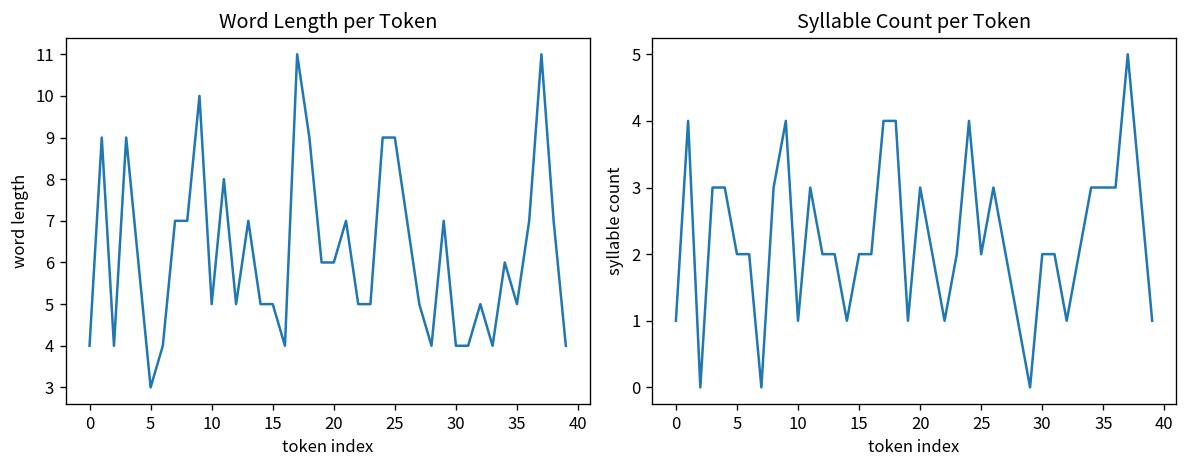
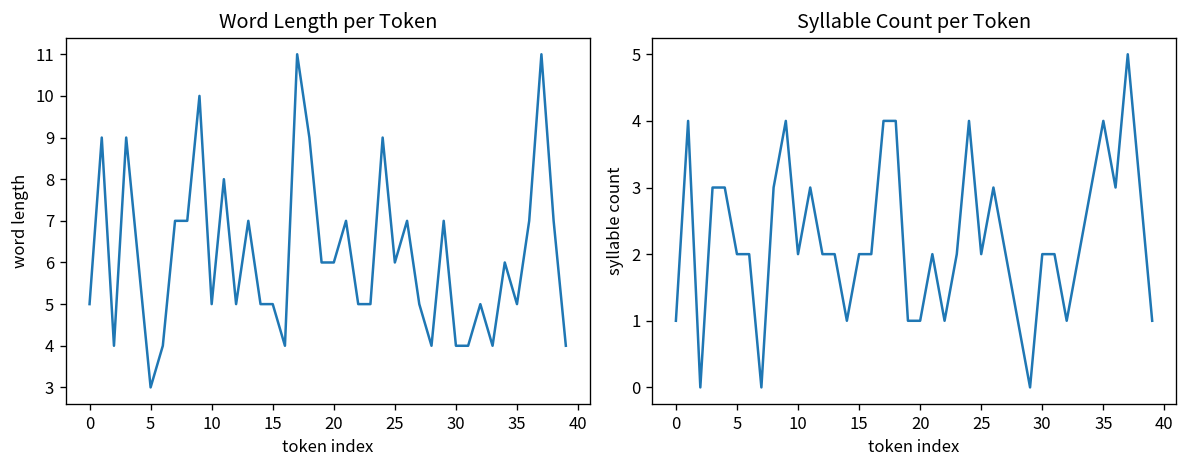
Word Length per Token, 0: 4 -> 5
Word Length per Token, 25: 9 -> 6
Syllable Count per Token, 10: 1 -> 2
Syllable Count per Token, 20: 3 -> 1
Syllable Count per Token, 35: 3 -> 4
